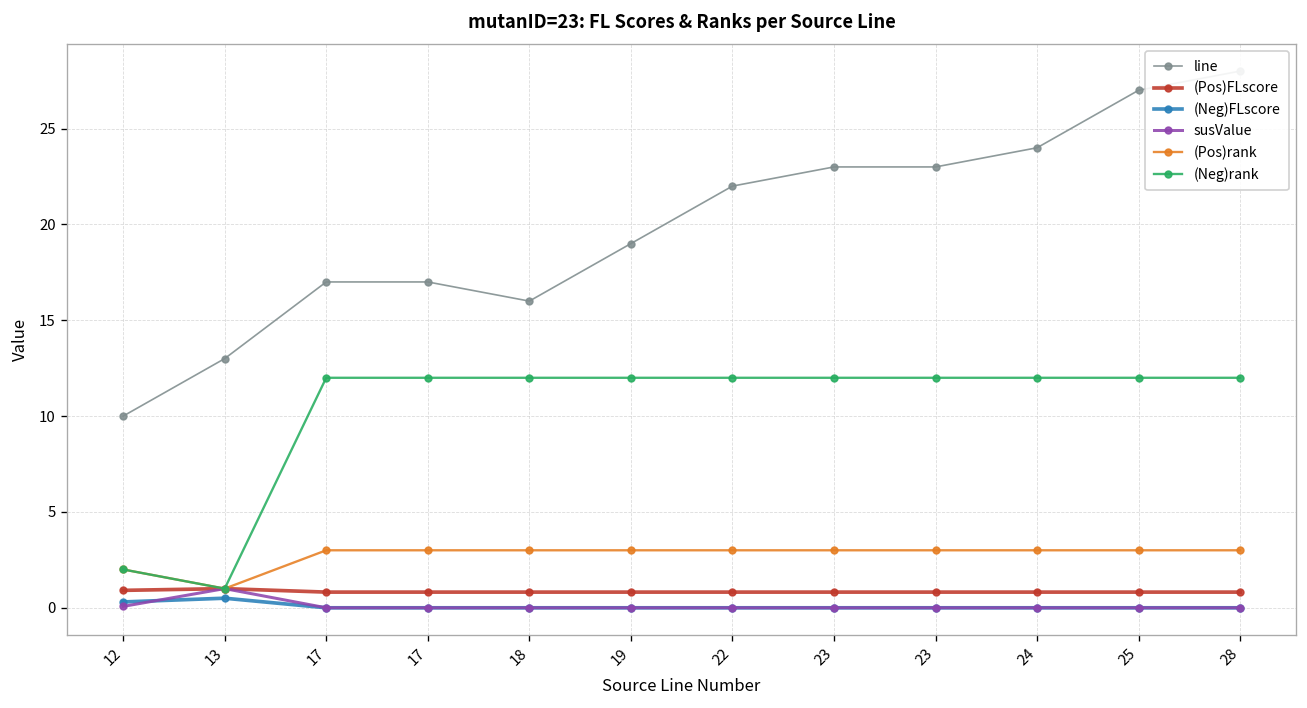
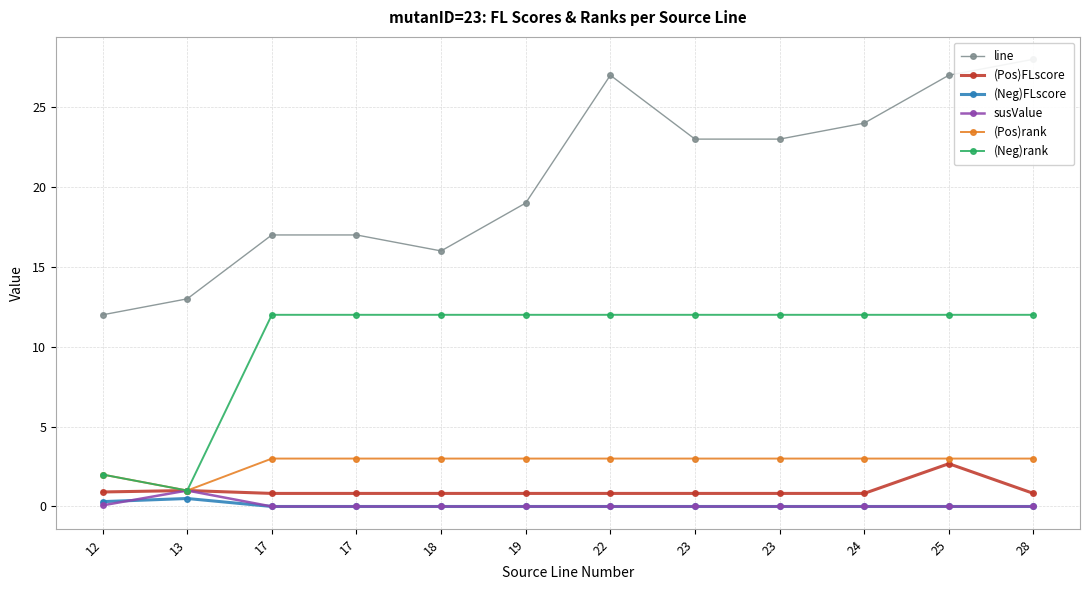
line, 12: 10 -> 12
line, 22: 22 -> 27
(Pos)FLscore, 25: 0.8 -> 2.7
